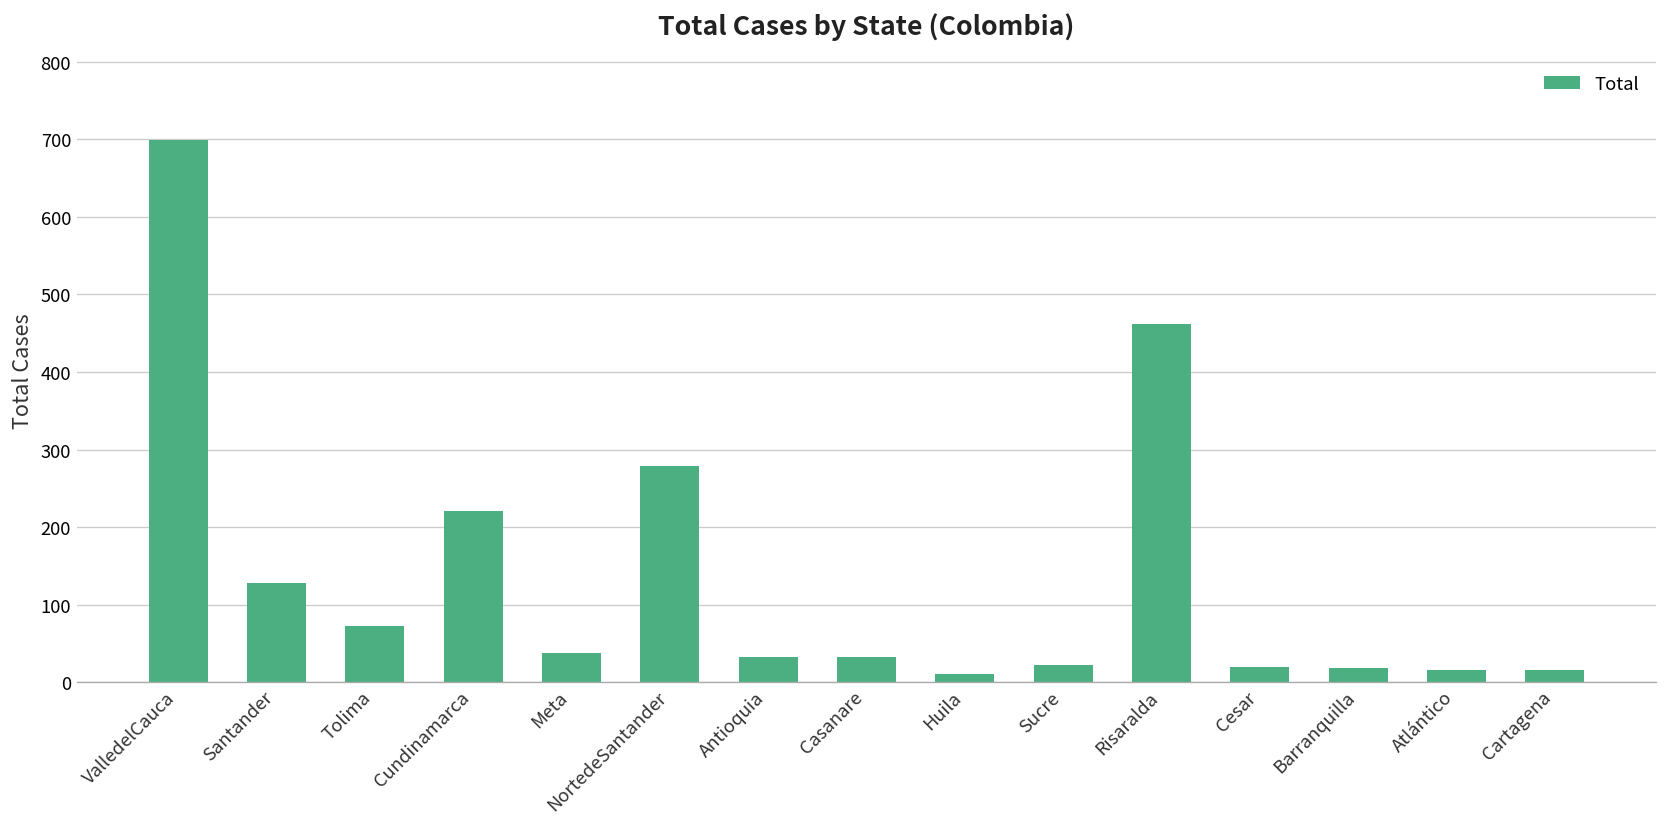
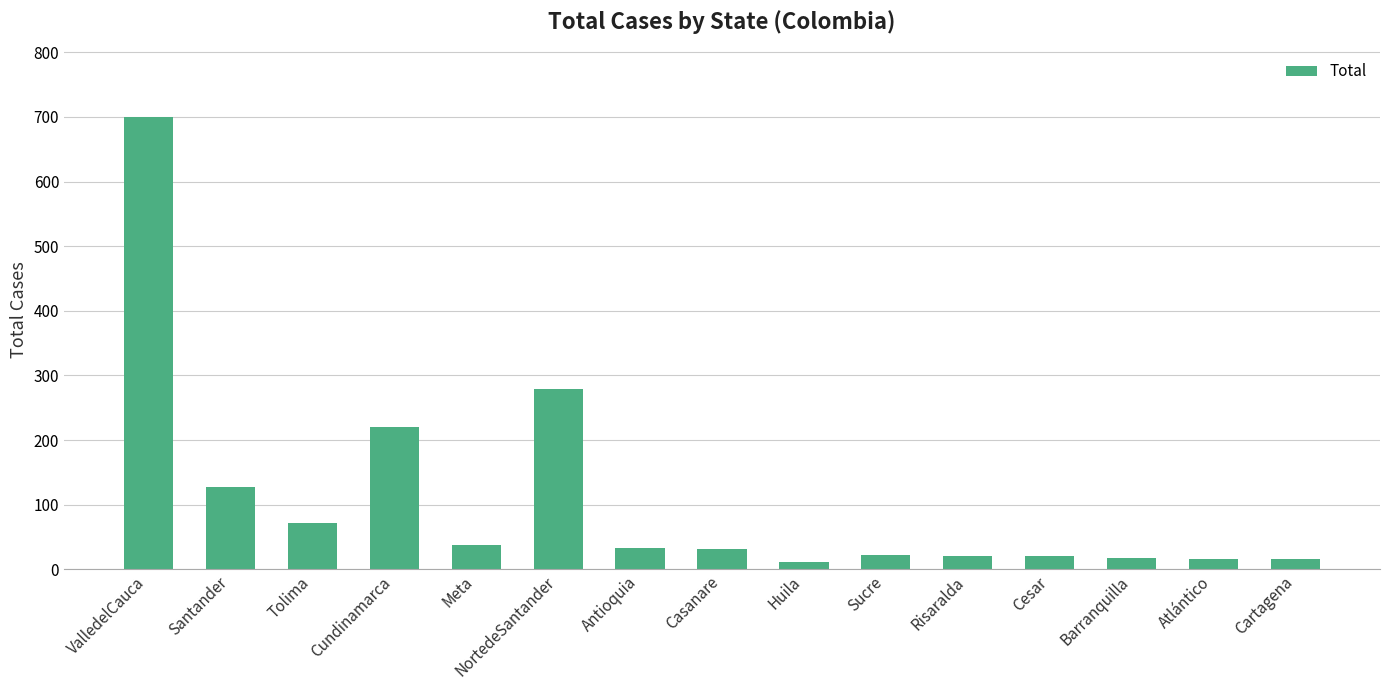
Risaralda: 460 -> 20
